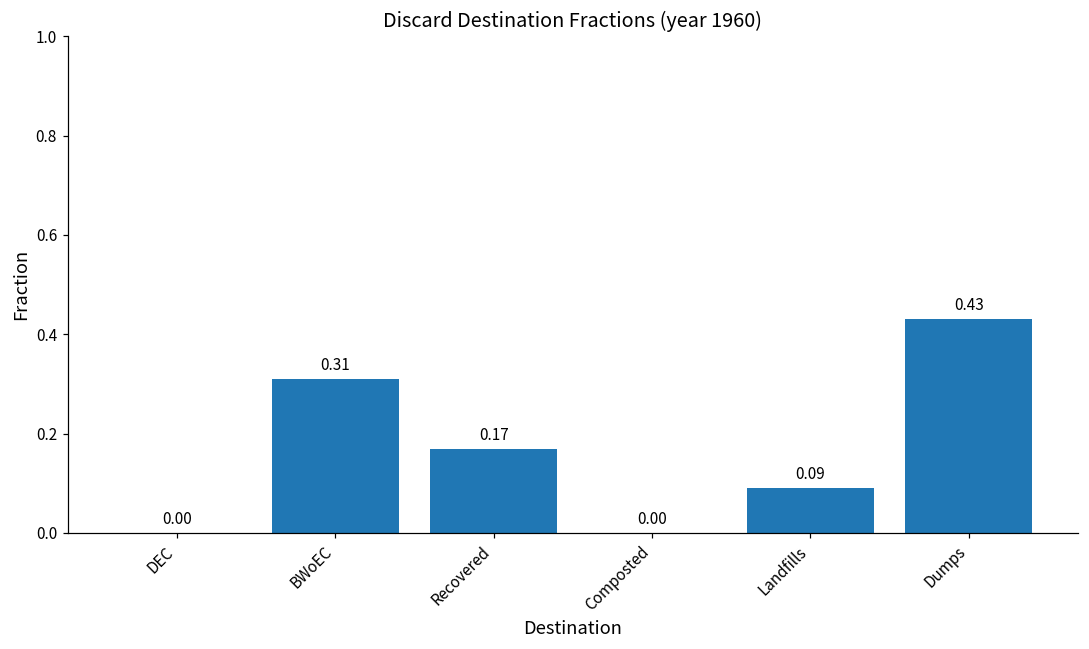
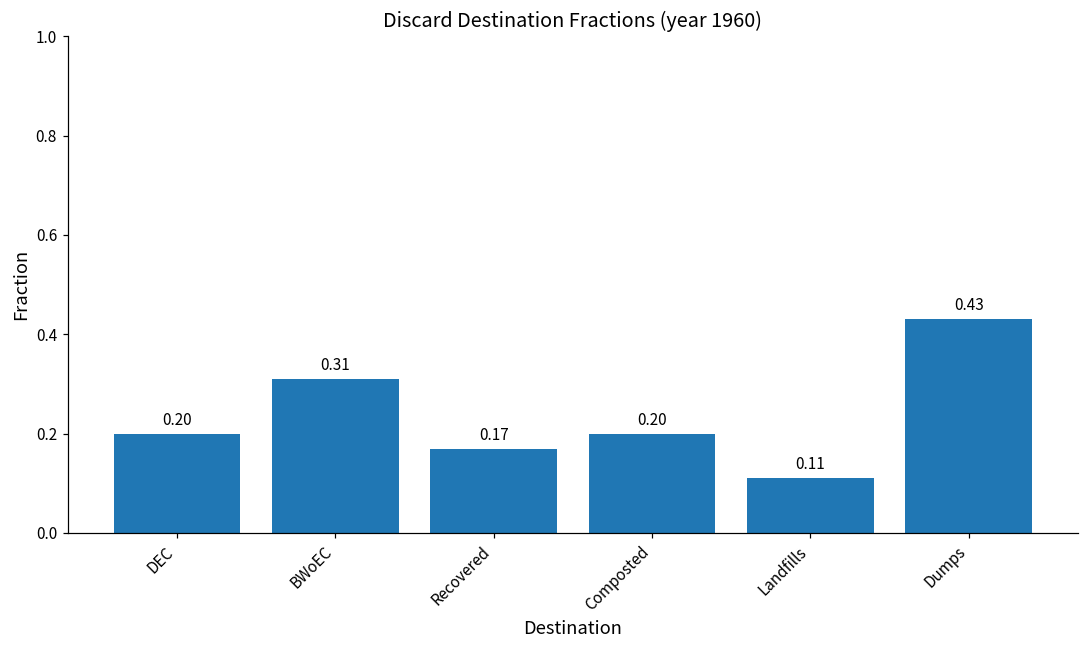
DEC: 0.00 -> 0.20
Composted: 0.00 -> 0.20
Landfills: 0.09 -> 0.11
